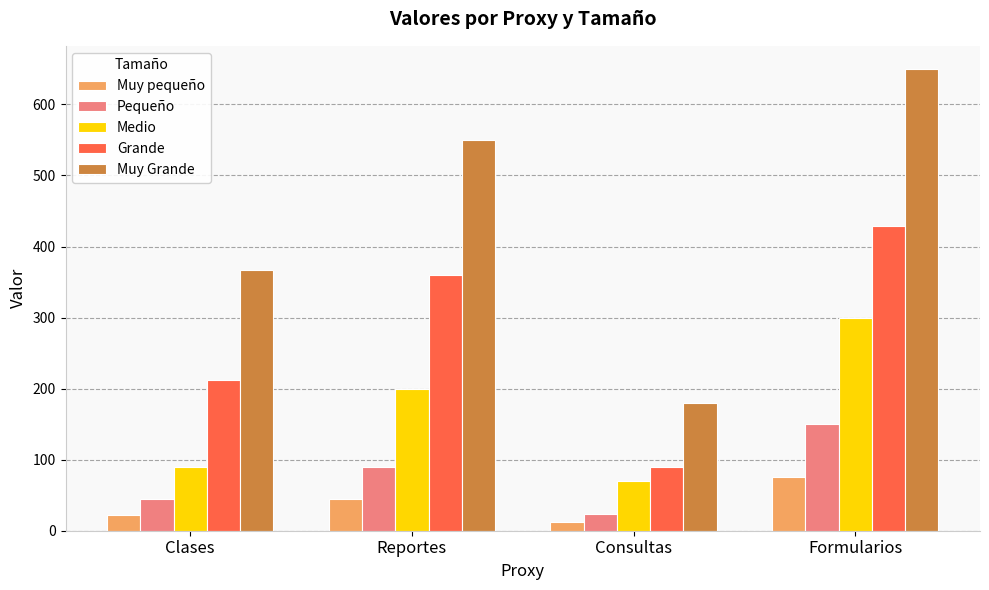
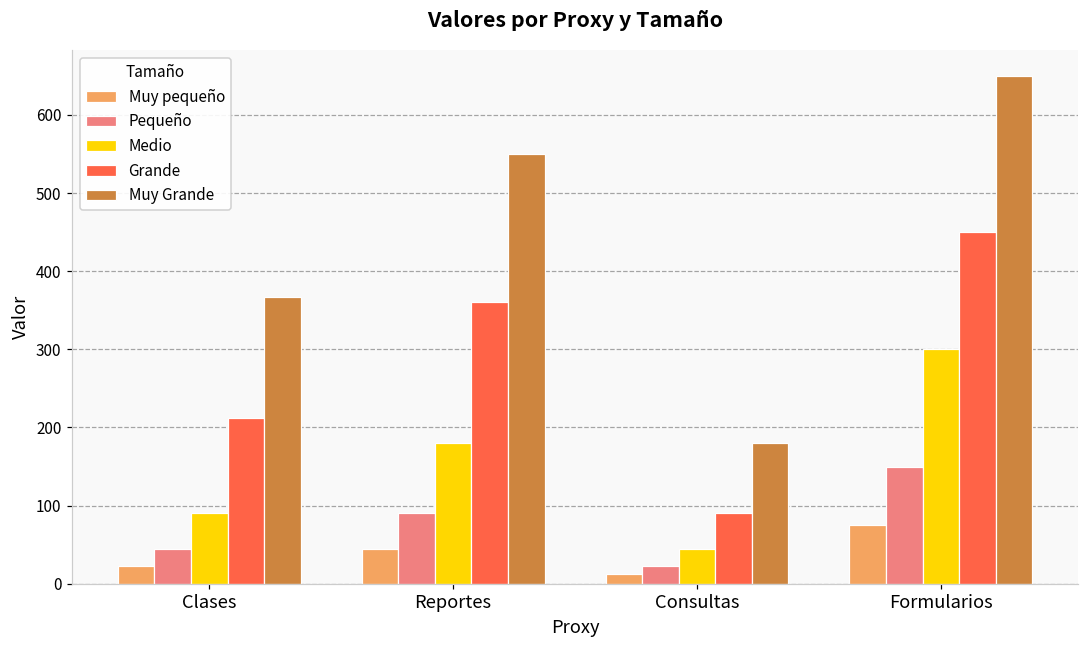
Medio, Reportes: 200 -> 180
Medio, Consultas: 70 -> 50
Grande, Formularios: 430 -> 450
